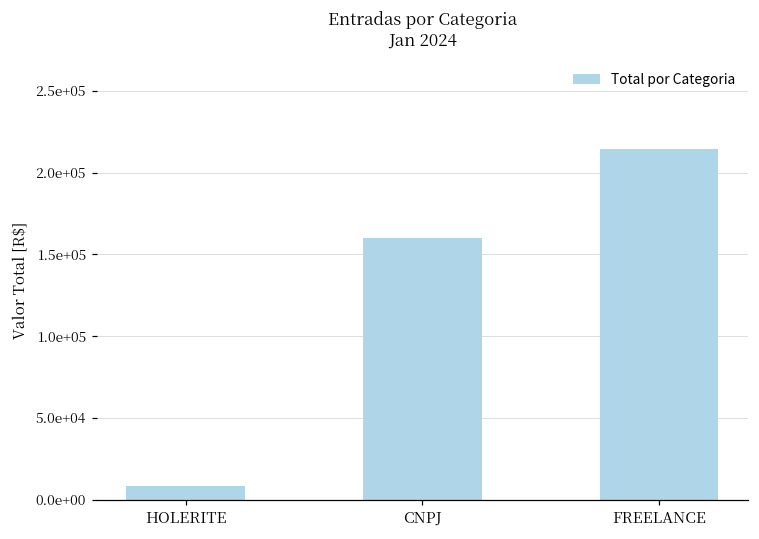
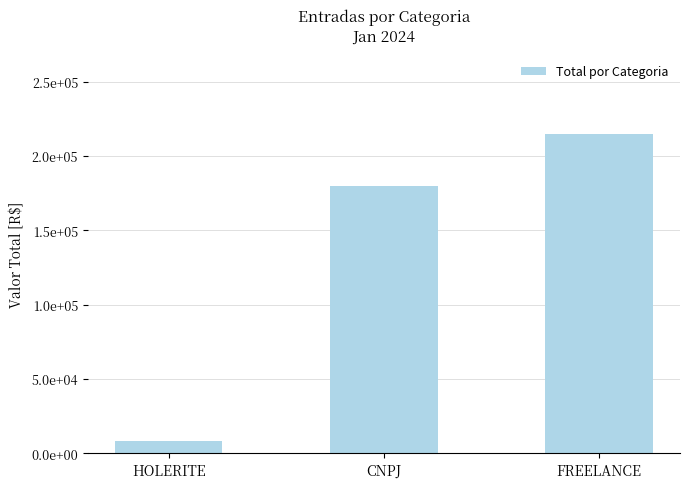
CNPJ: 160000 -> 180000
